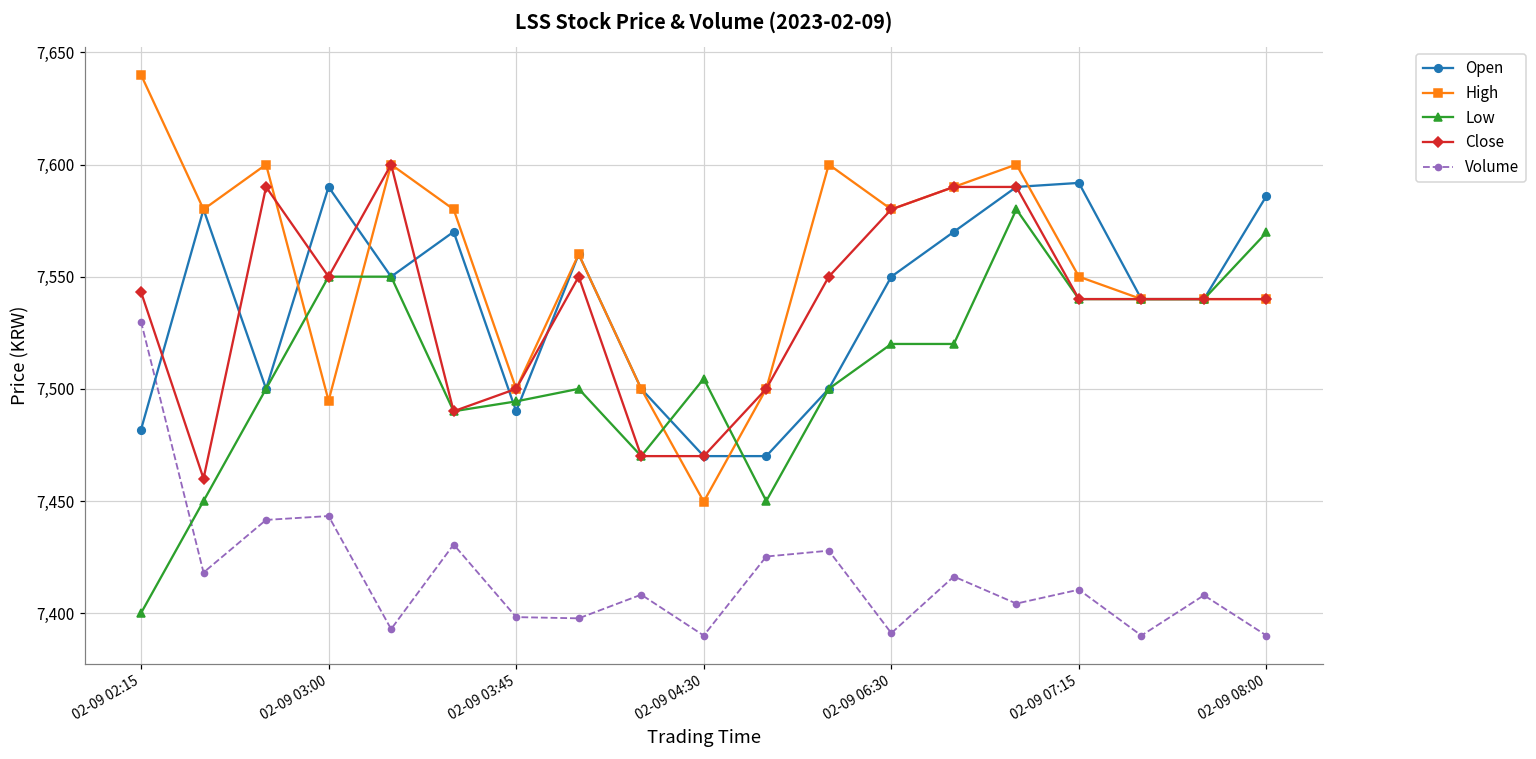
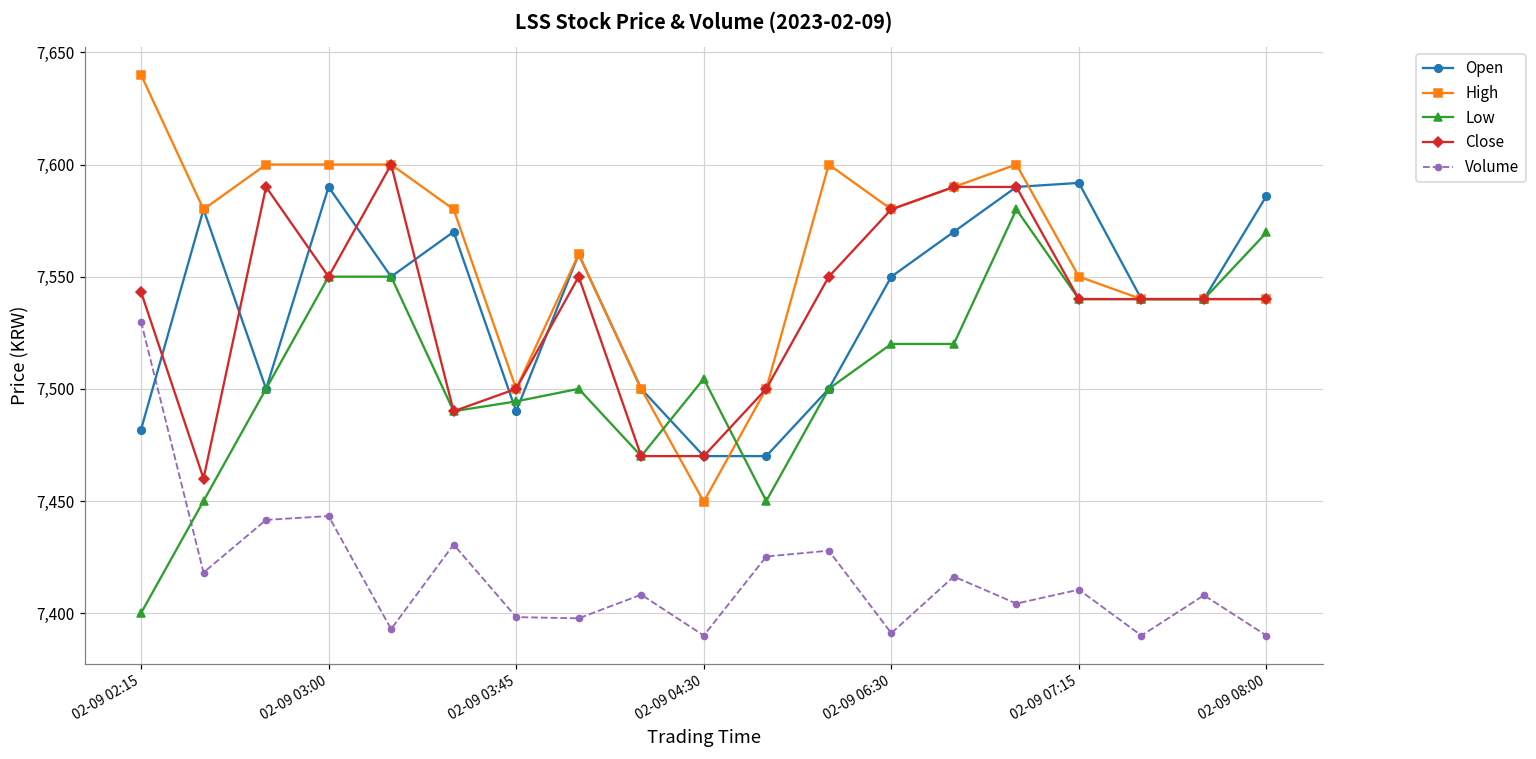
High, 02-09 03:00: 7,495 -> 7,600
